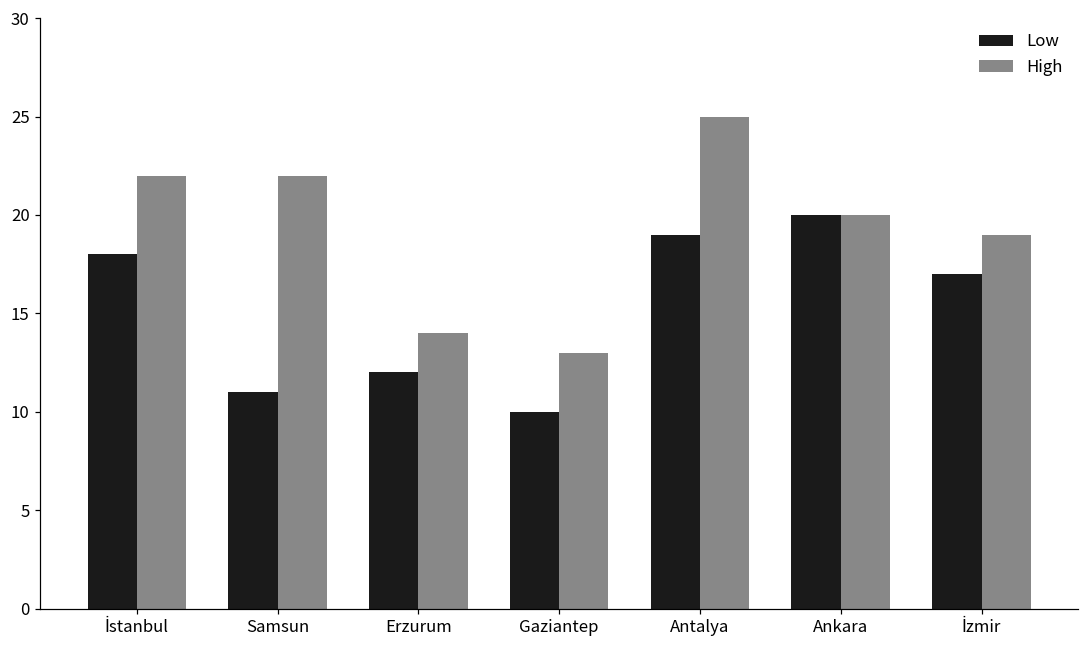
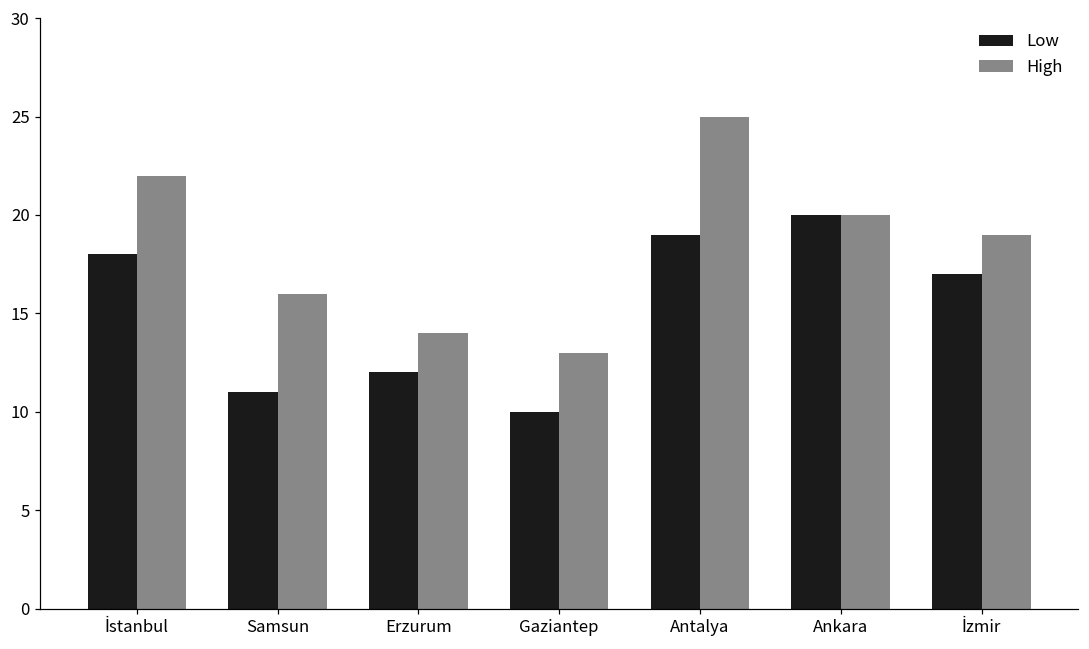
High, Samsun: 22 -> 16
